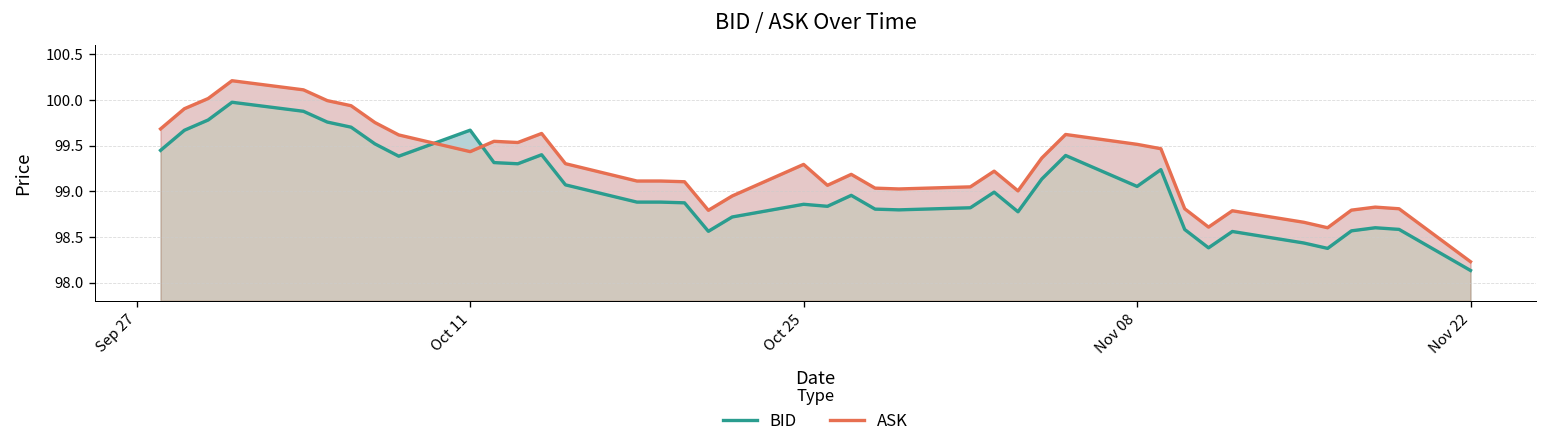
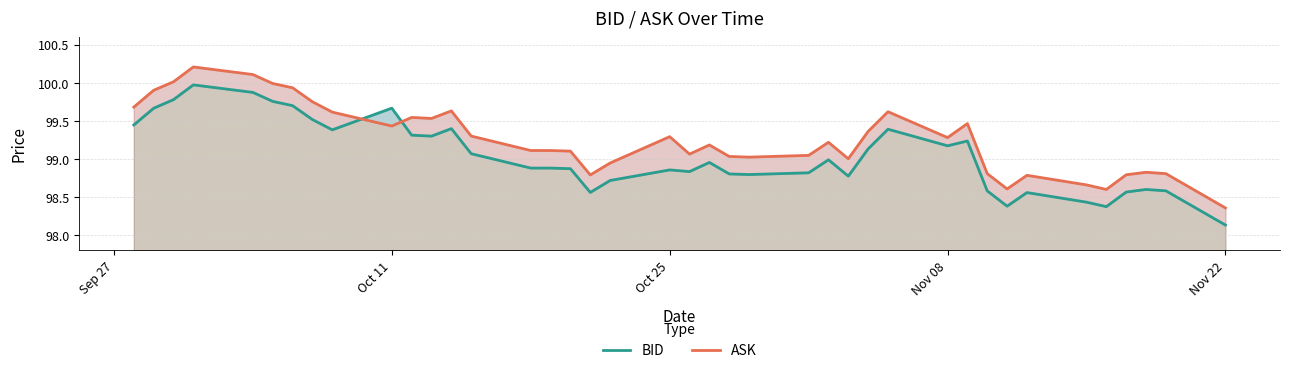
BID, Nov 08: 99.1 -> 99.2
ASK, Nov 08: 99.5 -> 99.3
ASK, Nov 22: 98.2 -> 98.4
